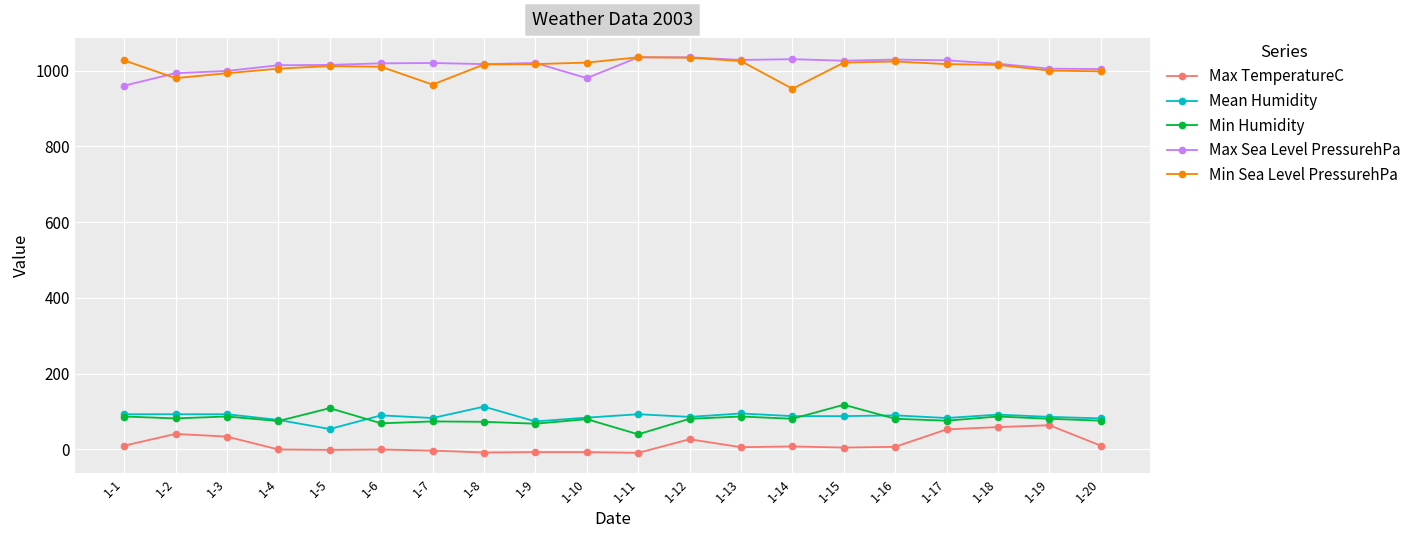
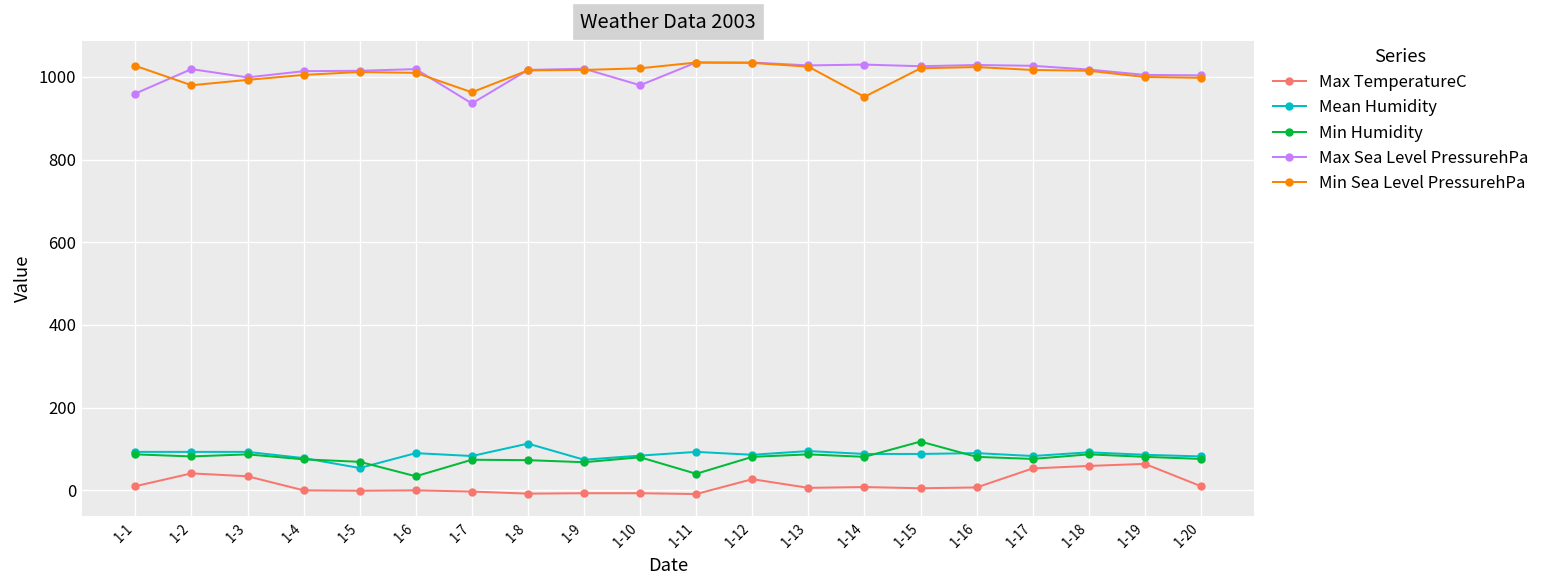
Max Sea Level PressurehPa, 1-2: 990 -> 1020
Min Humidity, 1-5: 110 -> 70
Min Humidity, 1-6: 70 -> 30
Max Sea Level PressurehPa, 1-7: 1020 -> 940
